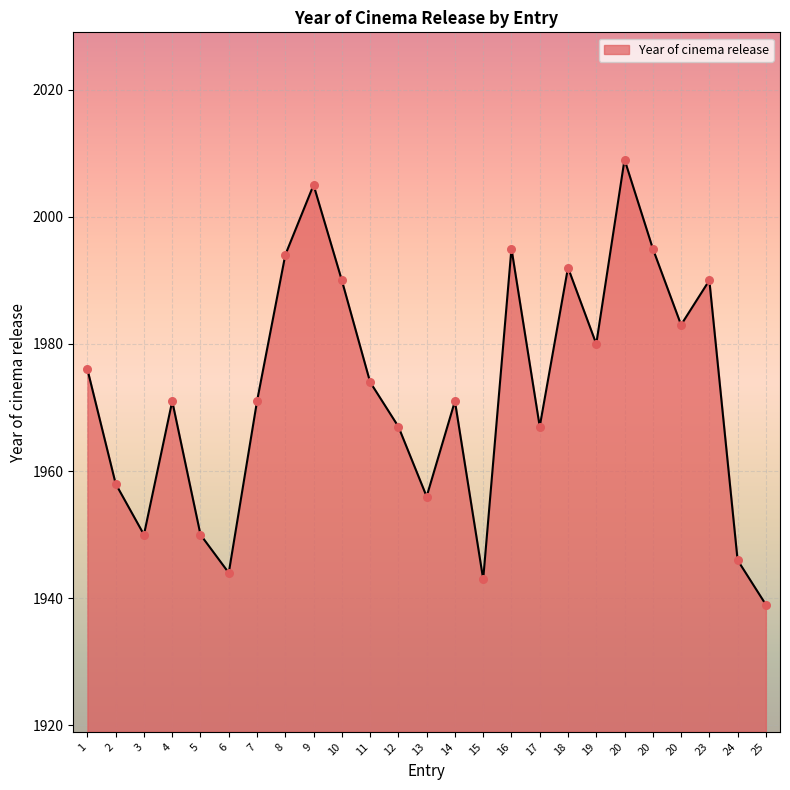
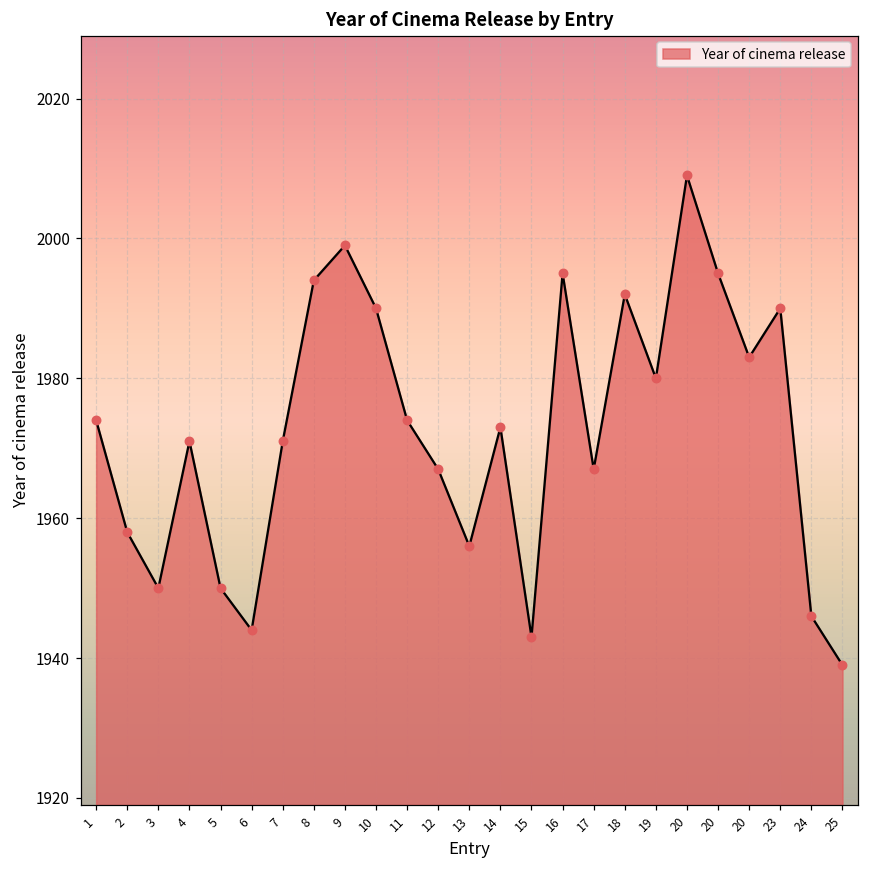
1: 1976 -> 1974
9: 2005 -> 1999
14: 1971 -> 1973
